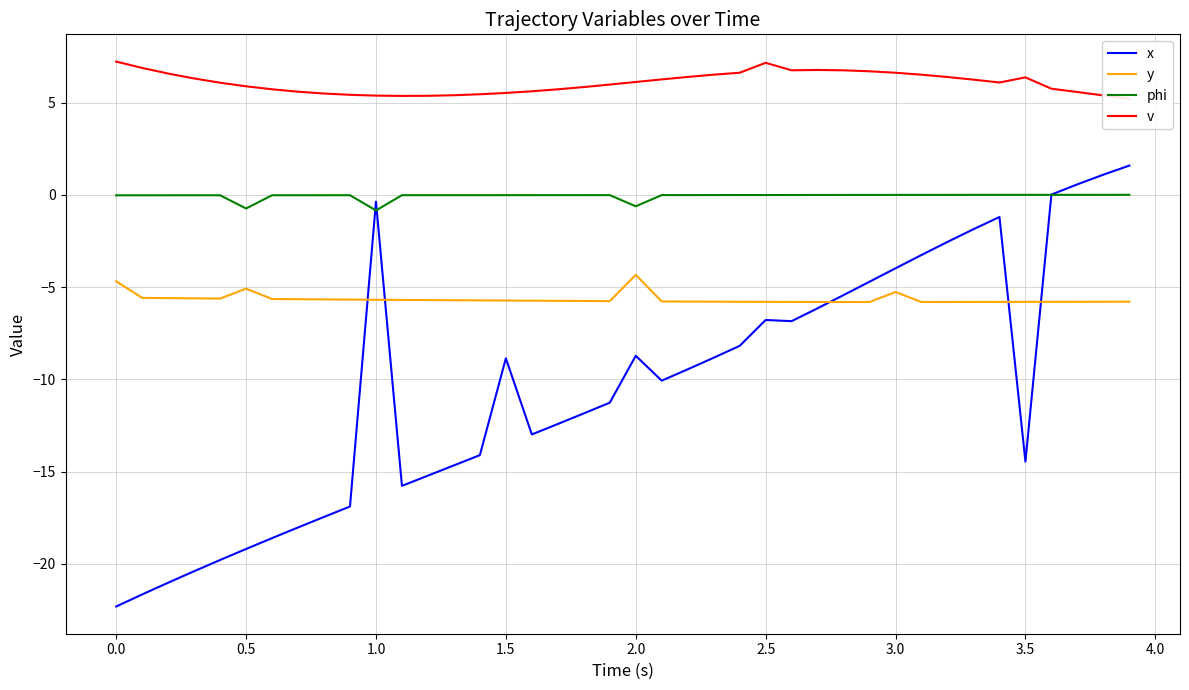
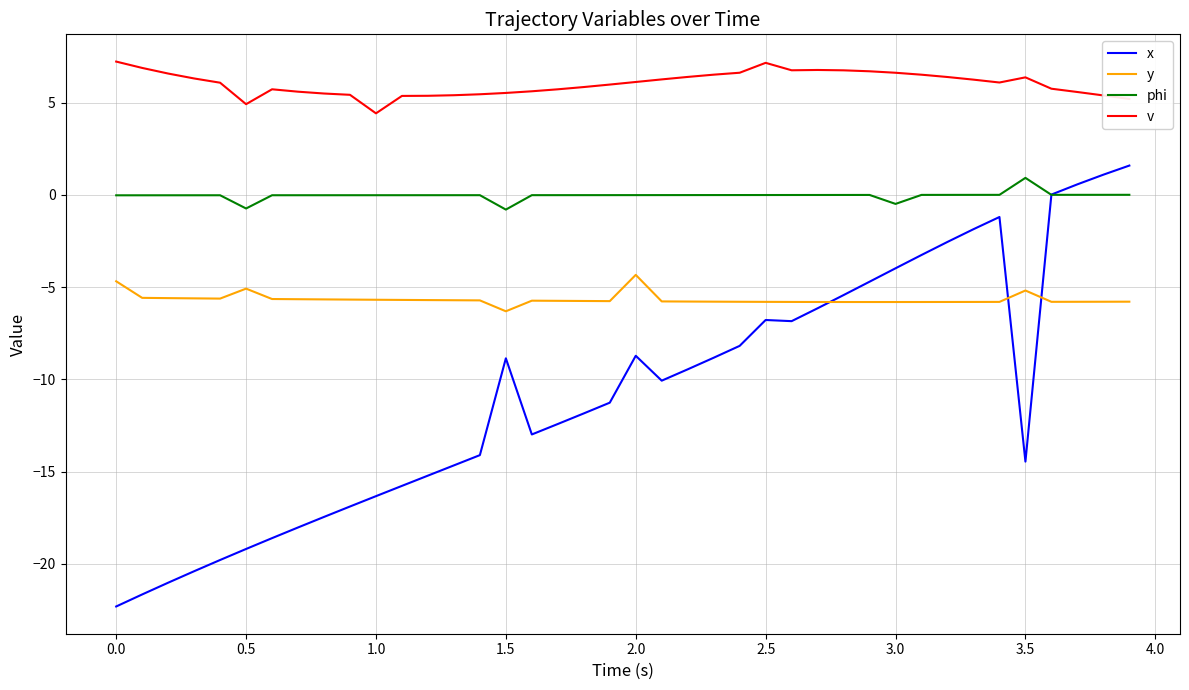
v, 0.5: 5.9 -> 4.9
x, 1.0: -0.4 -> -16.3
phi, 1.0: -0.8 -> 0.0
v, 1.0: 5.4 -> 4.4
y, 1.5: -5.7 -> -6.3
phi, 1.5: 0.0 -> -0.8
phi, 2.0: -0.6 -> 0.0
y, 3.0: -5.3 -> -5.8
phi, 3.0: 0.0 -> -0.5
y, 3.5: -5.8 -> -5.2
phi, 3.5: 0.0 -> 0.9
